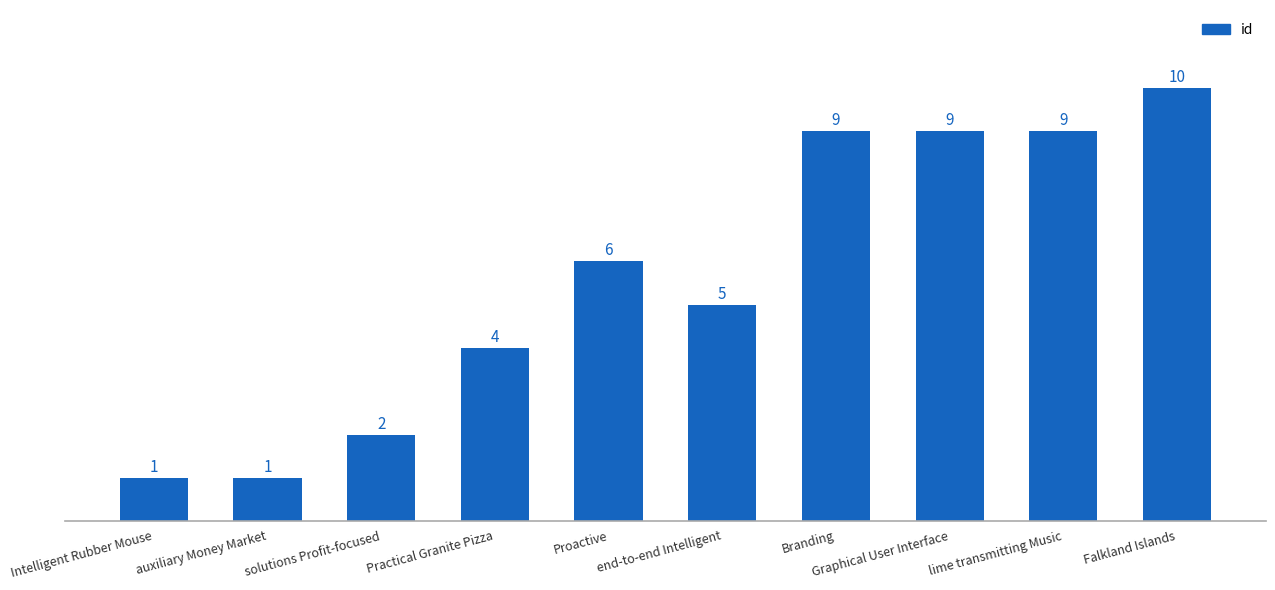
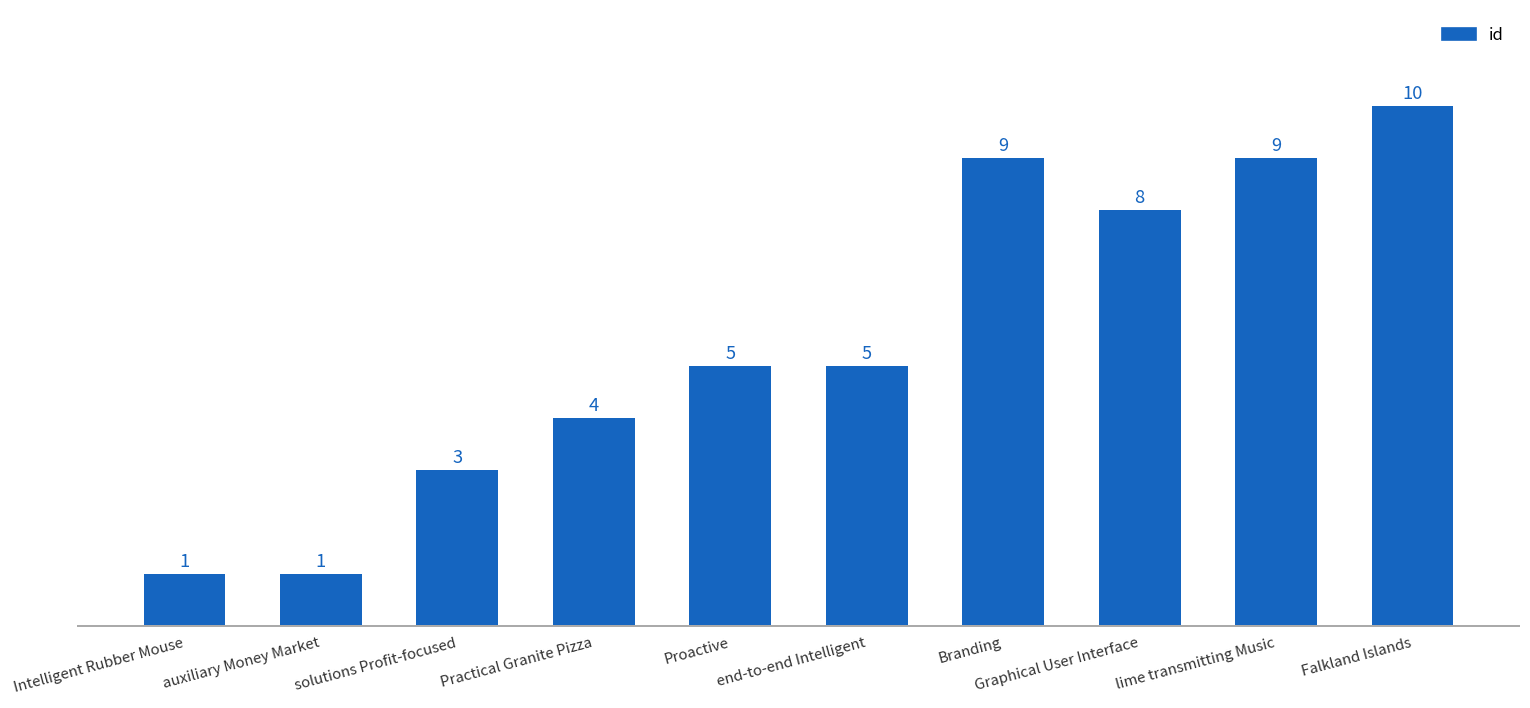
solutions Profit-focused: 2 -> 3
Proactive: 6 -> 5
Graphical User Interface: 9 -> 8
